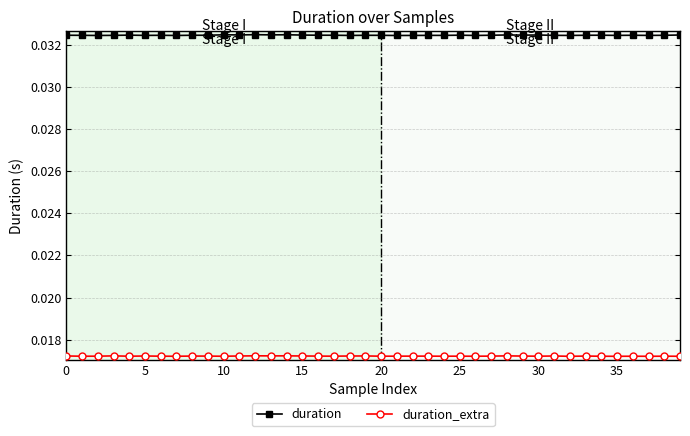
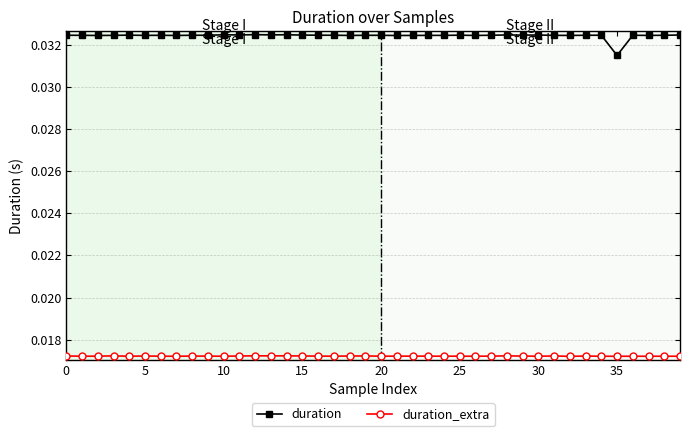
duration, 35: 0.0324 -> 0.0315
